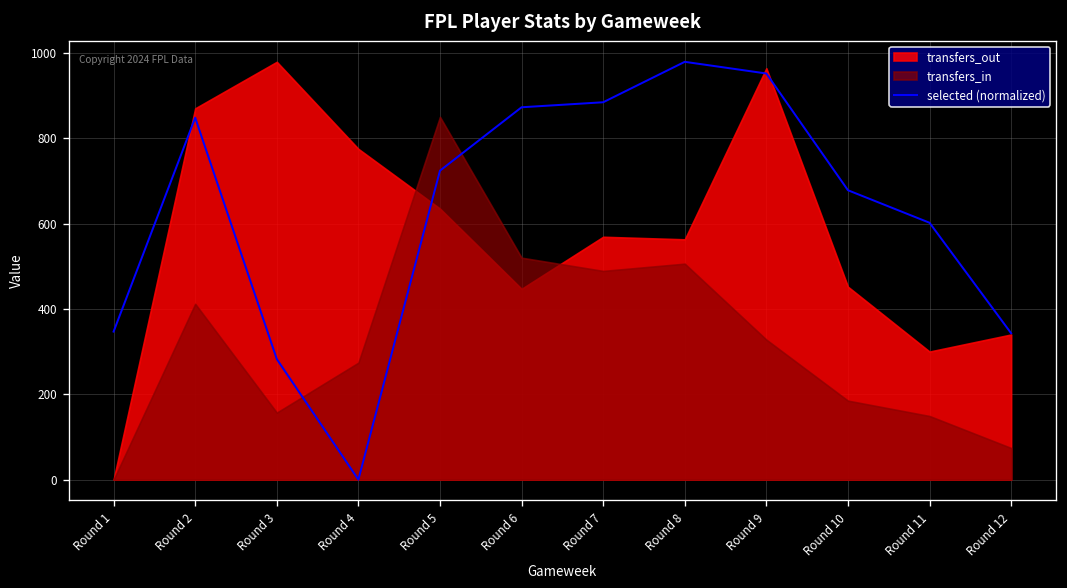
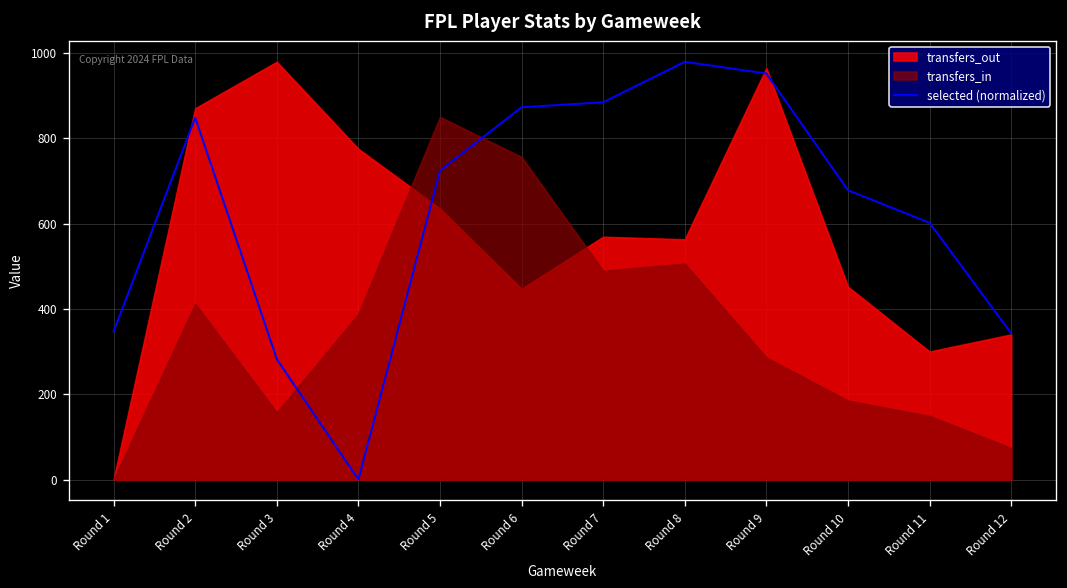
transfers_in, Round 4: 270 -> 390
transfers_in, Round 6: 520 -> 760
transfers_in, Round 9: 330 -> 290
